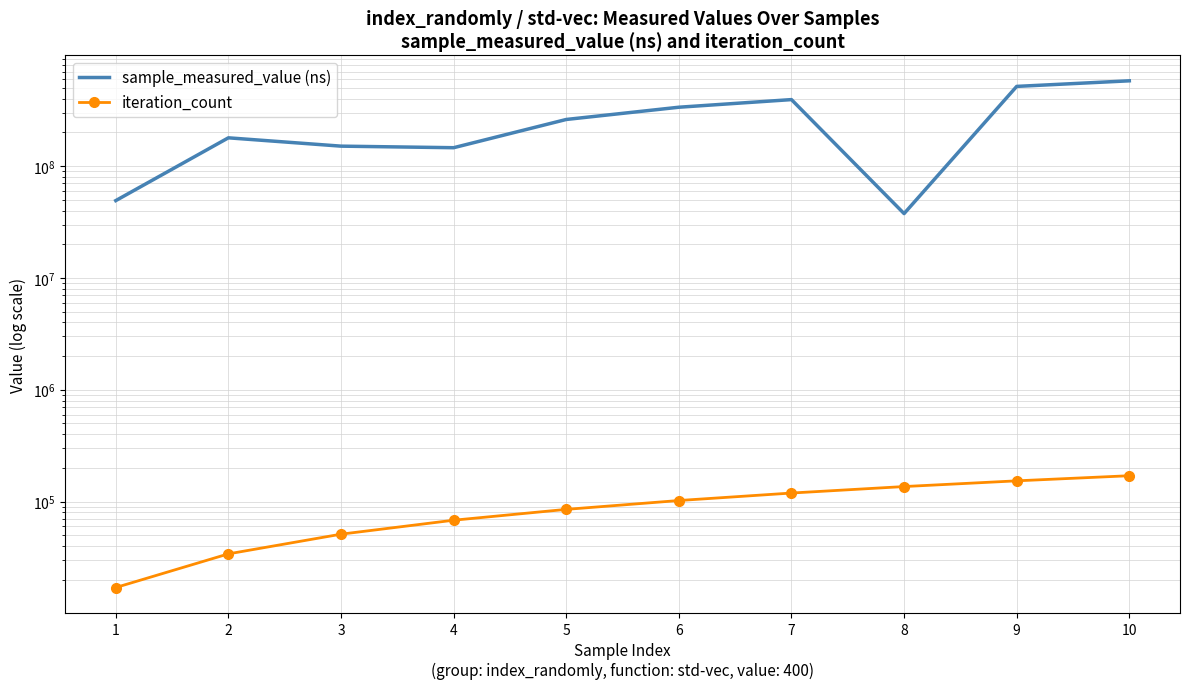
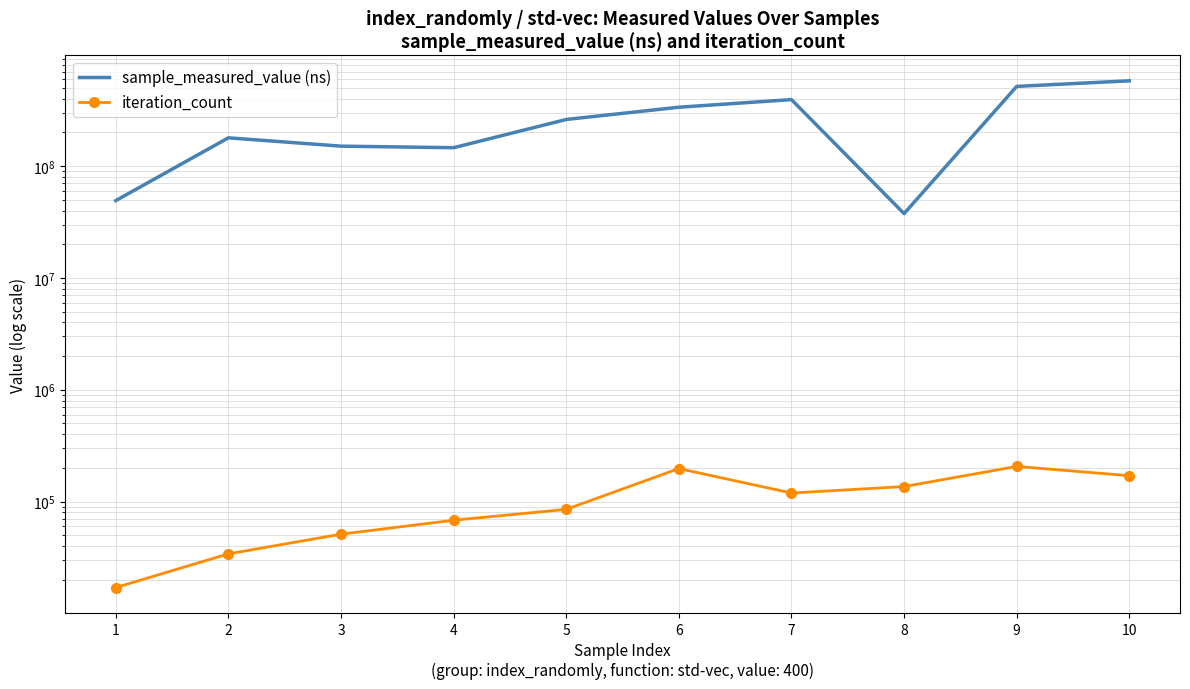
iteration_count, 6: 100000 -> 200000
iteration_count, 9: 150000 -> 210000
